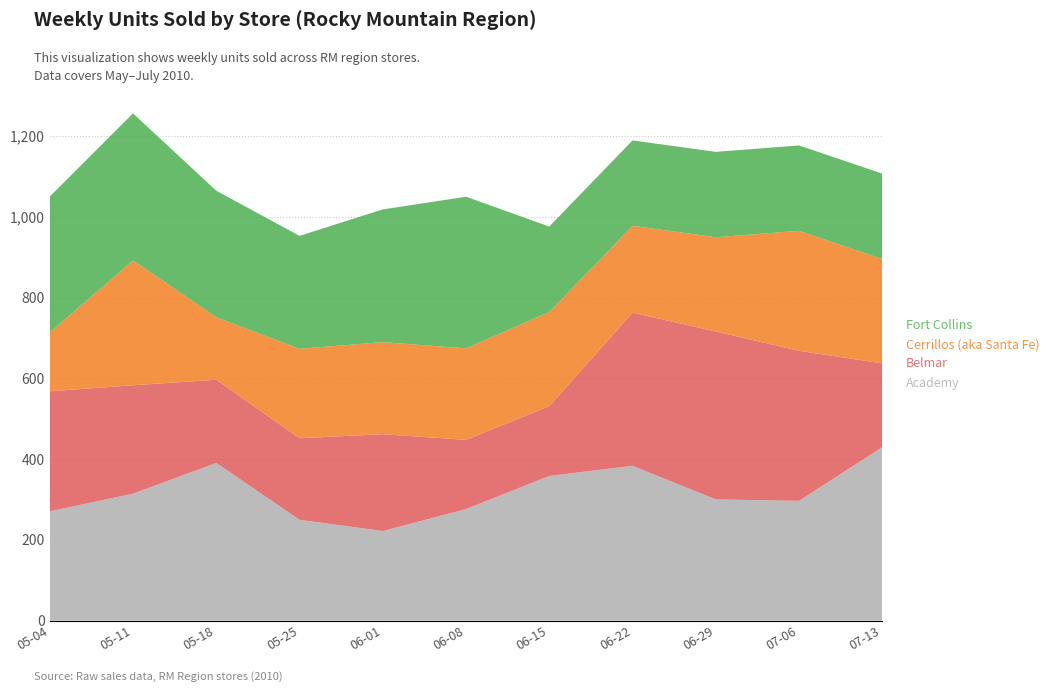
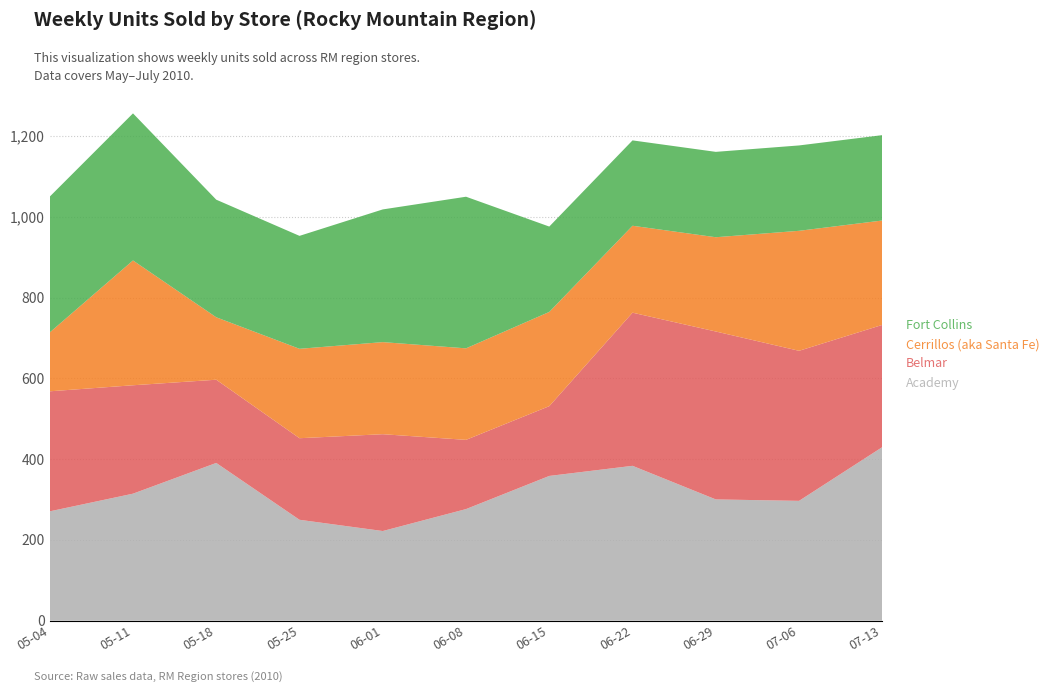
Fort Collins, 05-18: 310 -> 290
Belmar, 07-13: 210 -> 300
